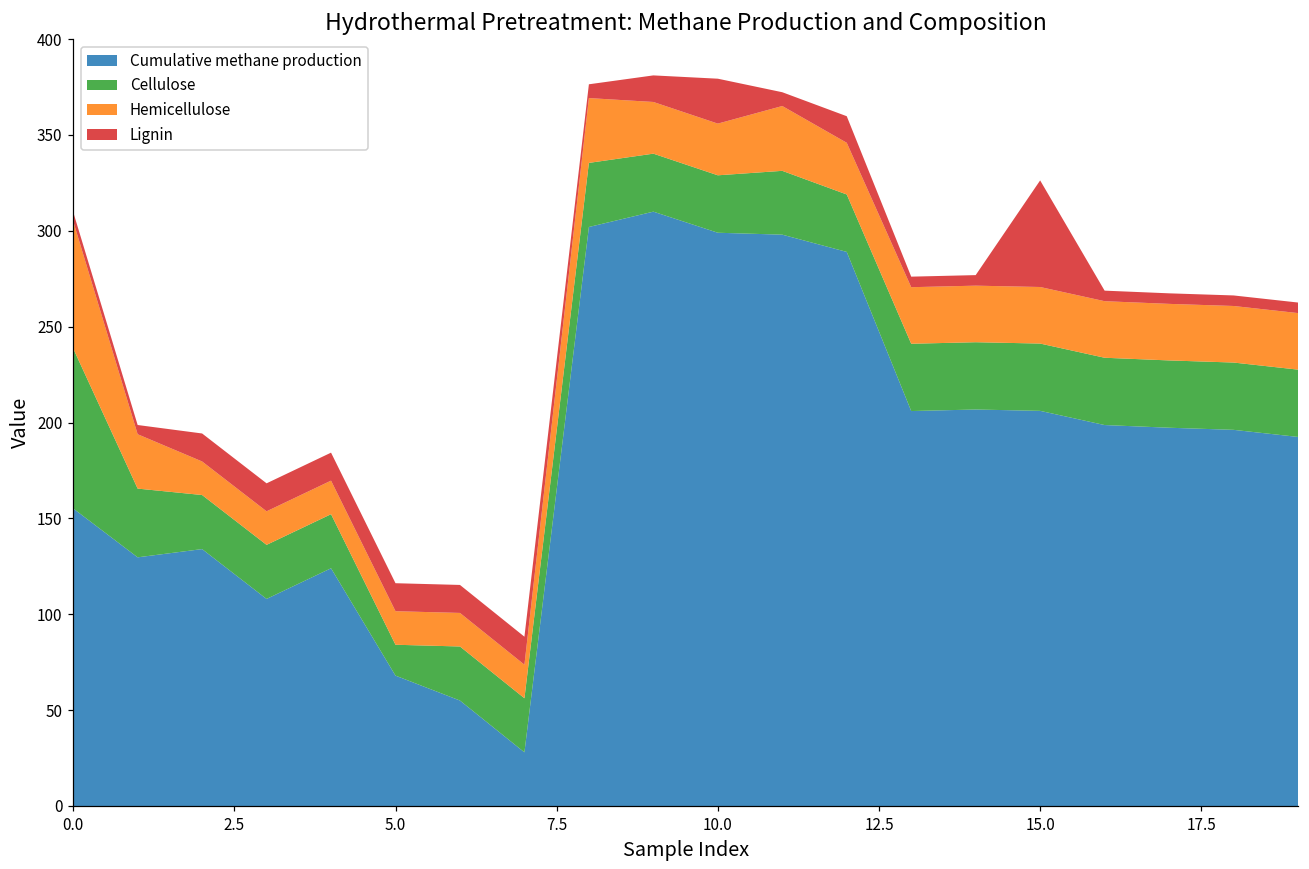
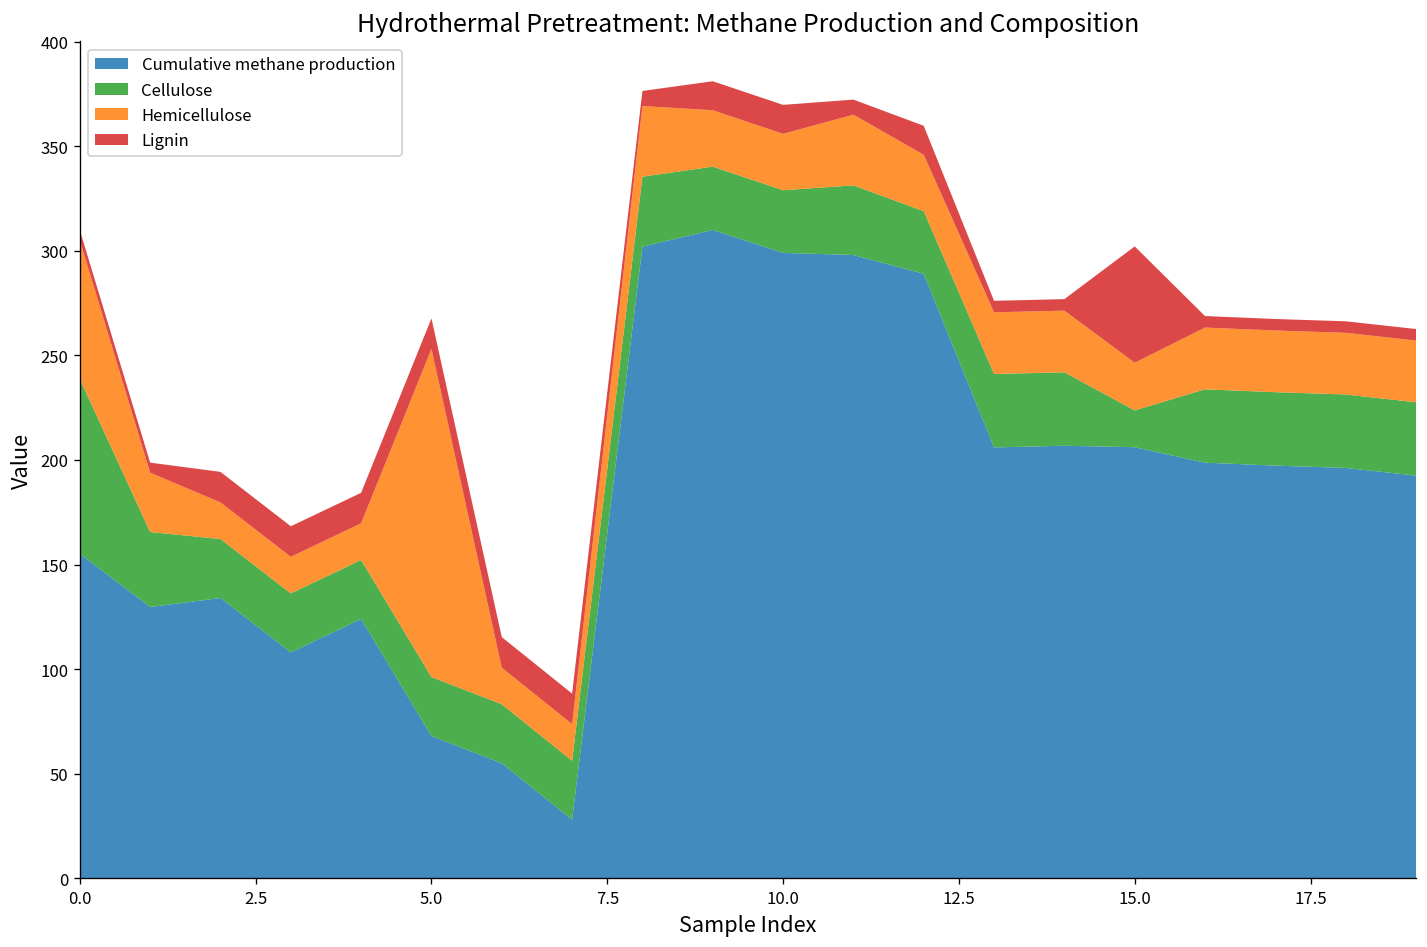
Cellulose, 5.0: 16 -> 28
Hemicellulose, 5.0: 18 -> 157
Lignin, 10.0: 23 -> 14
Cellulose, 15.0: 35 -> 18
Hemicellulose, 15.0: 30 -> 23
